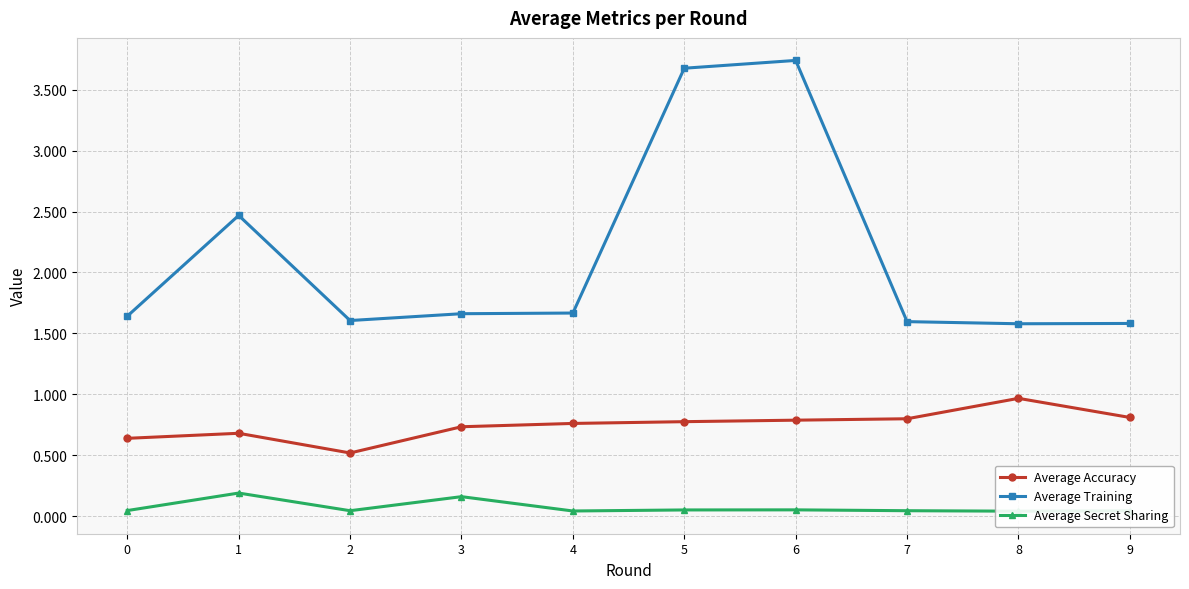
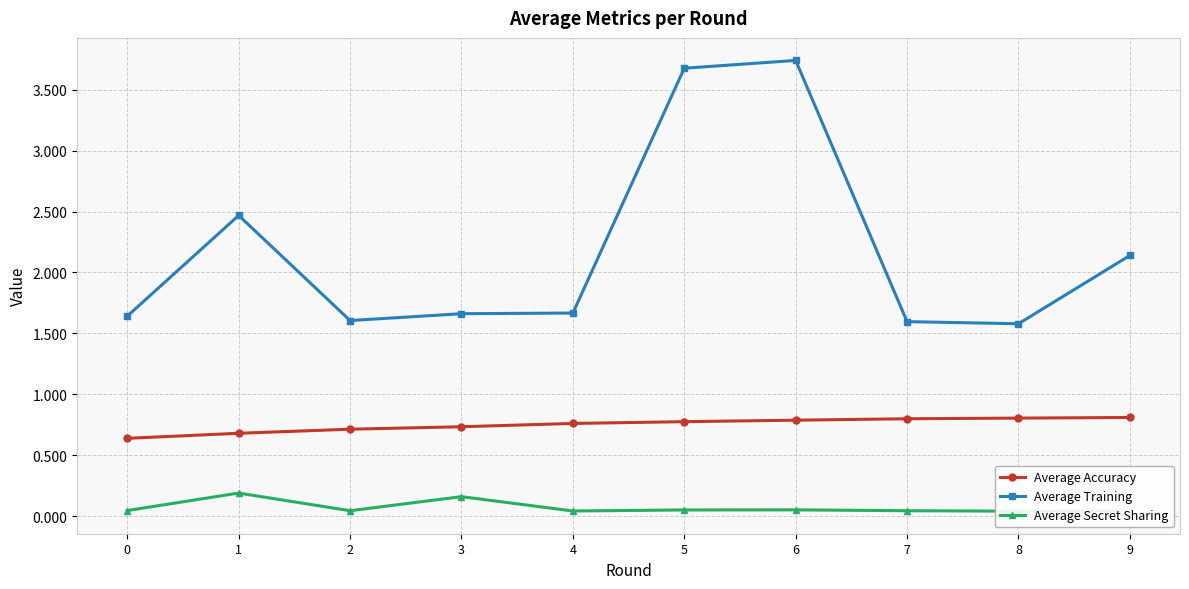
Average Accuracy, 2: 0.52 -> 0.71
Average Accuracy, 8: 0.97 -> 0.80
Average Training, 9: 1.58 -> 2.14
